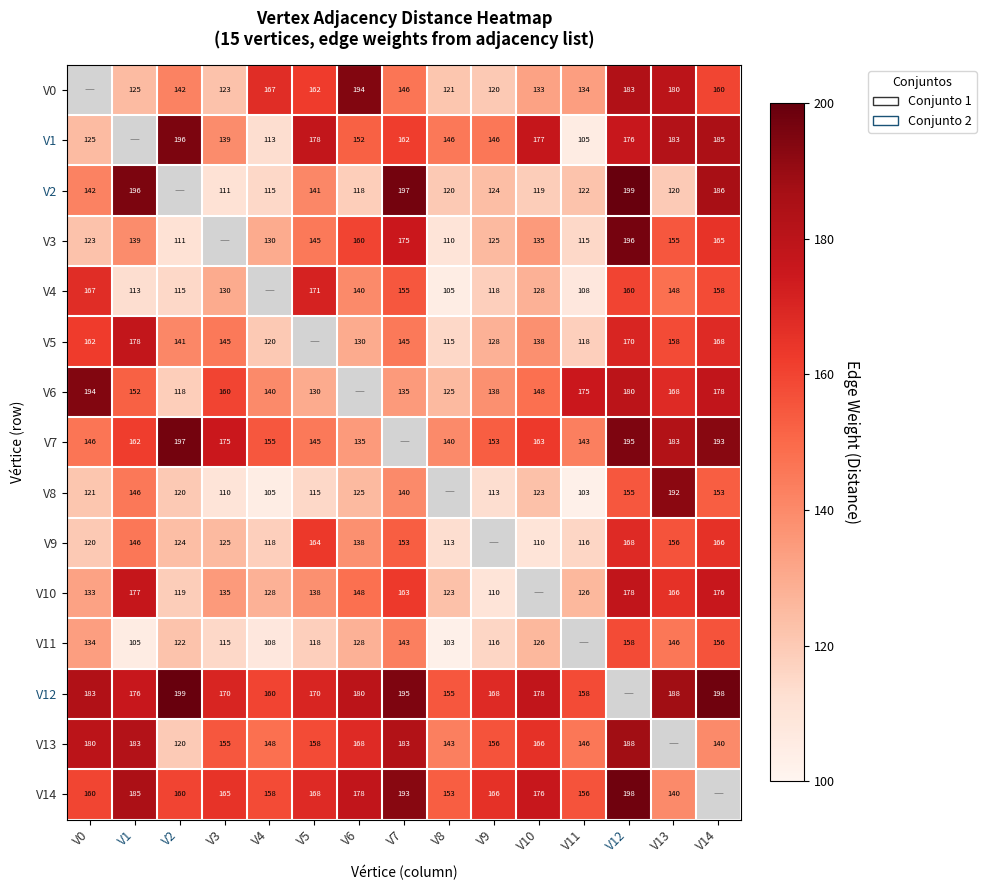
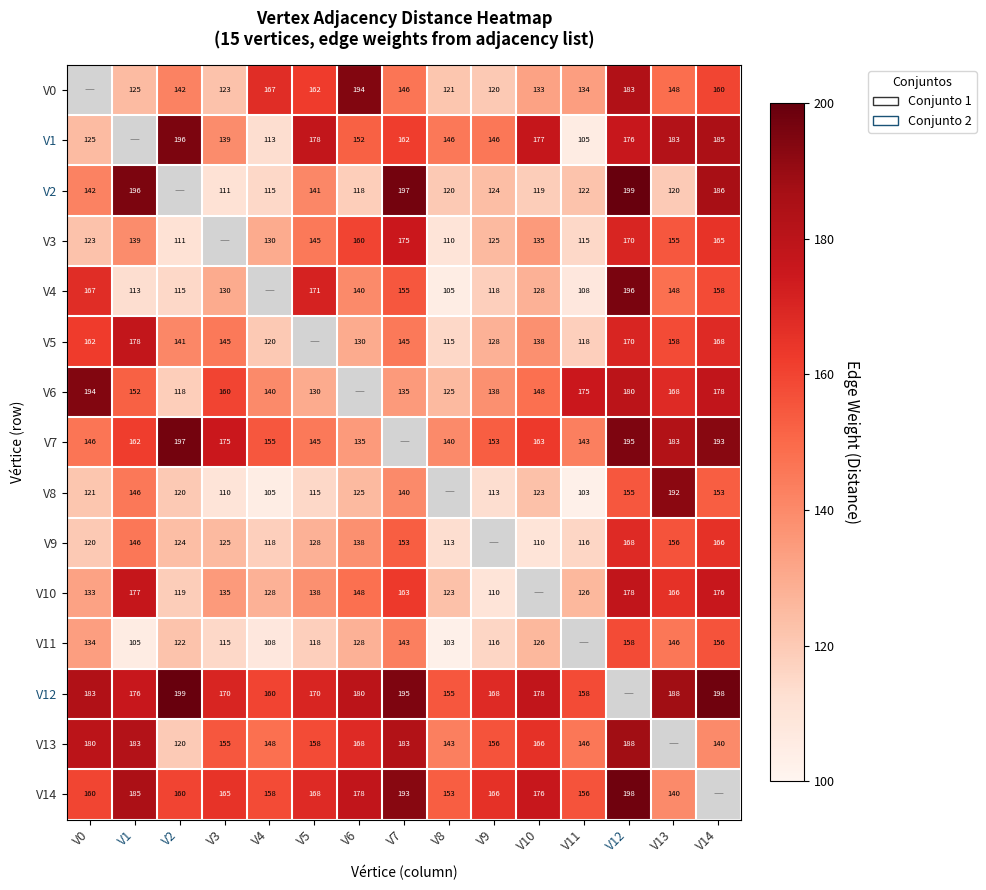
V0, V13: 180 -> 148
V3, V12: 196 -> 170
V4, V12: 160 -> 196
V9, V5: 164 -> 128
